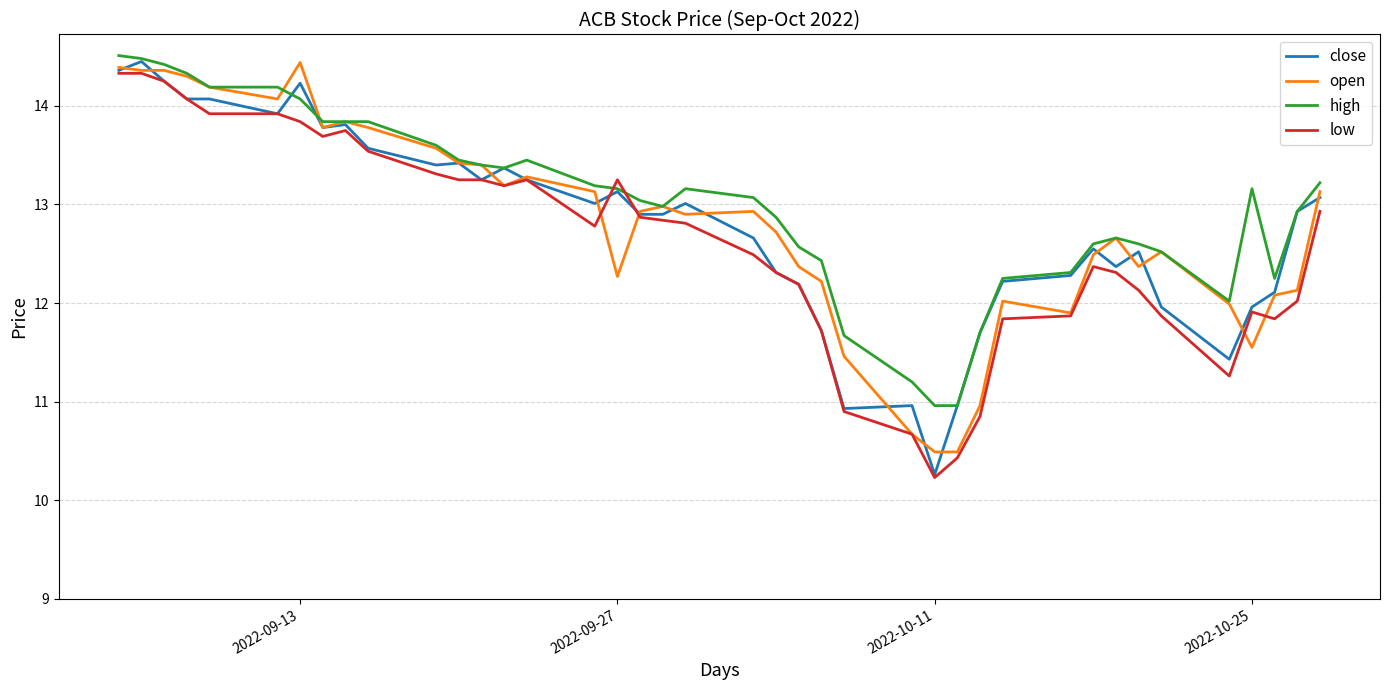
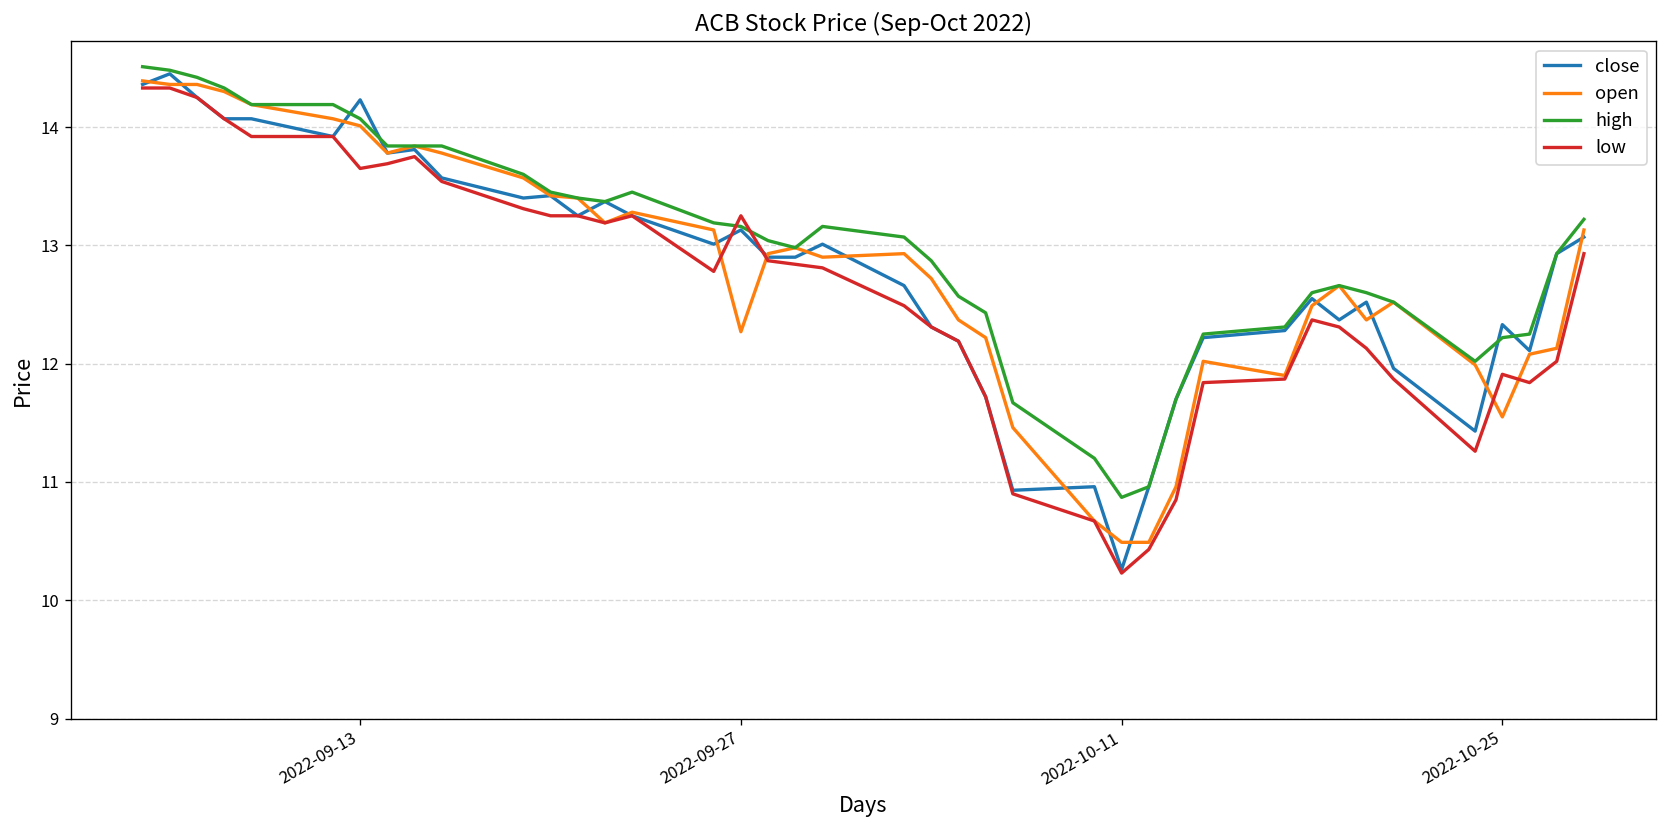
open, 2022-09-13: 14.4 -> 14.0
low, 2022-09-13: 13.8 -> 13.7
high, 2022-10-11: 11.0 -> 10.9
close, 2022-10-25: 12.0 -> 12.3
high, 2022-10-25: 13.2 -> 12.2
